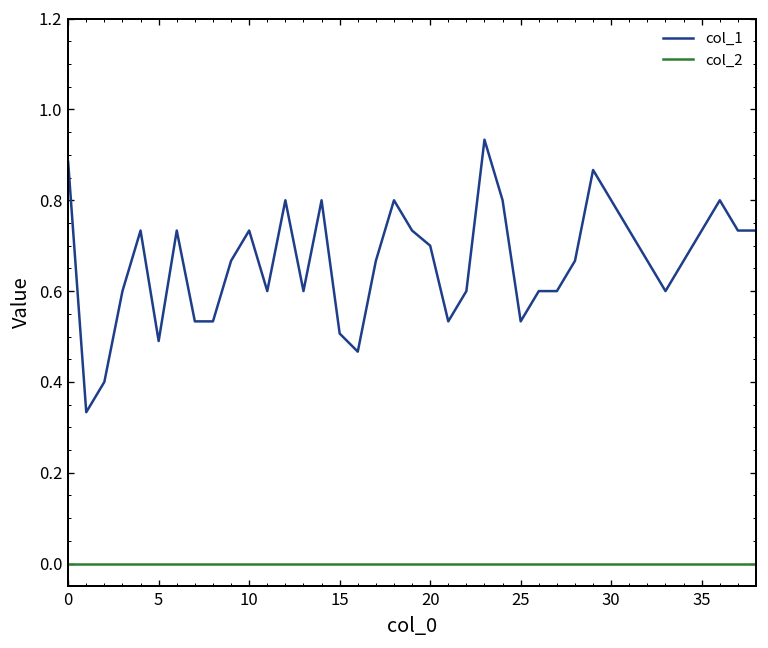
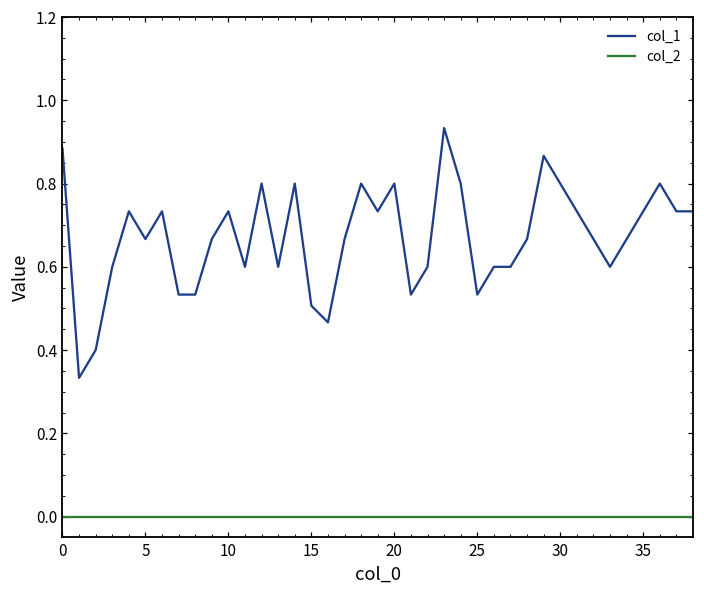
col_1, 5: 0.49 -> 0.67
col_1, 20: 0.7 -> 0.8
